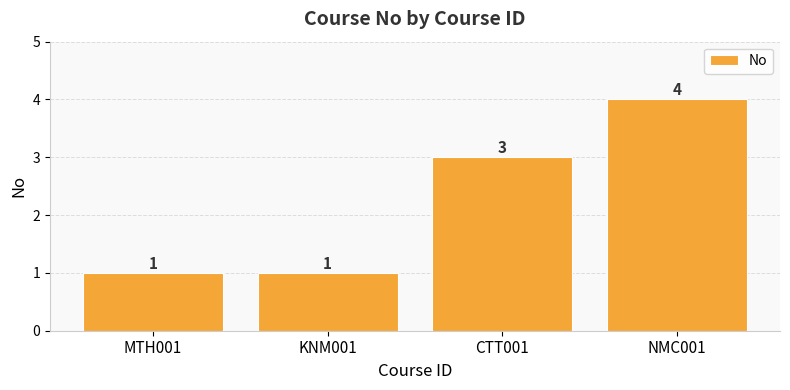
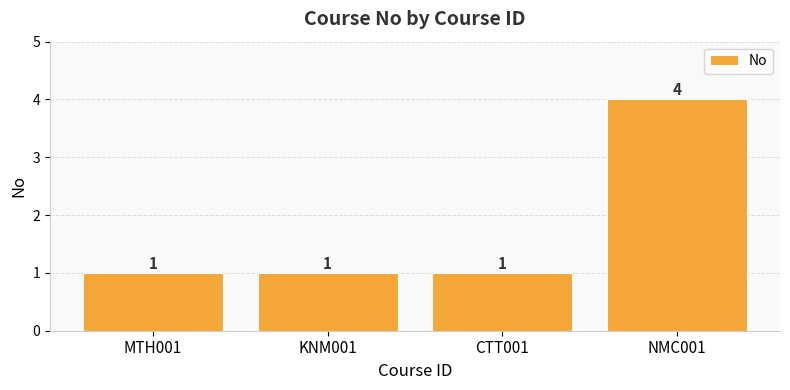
CTT001: 3 -> 1
